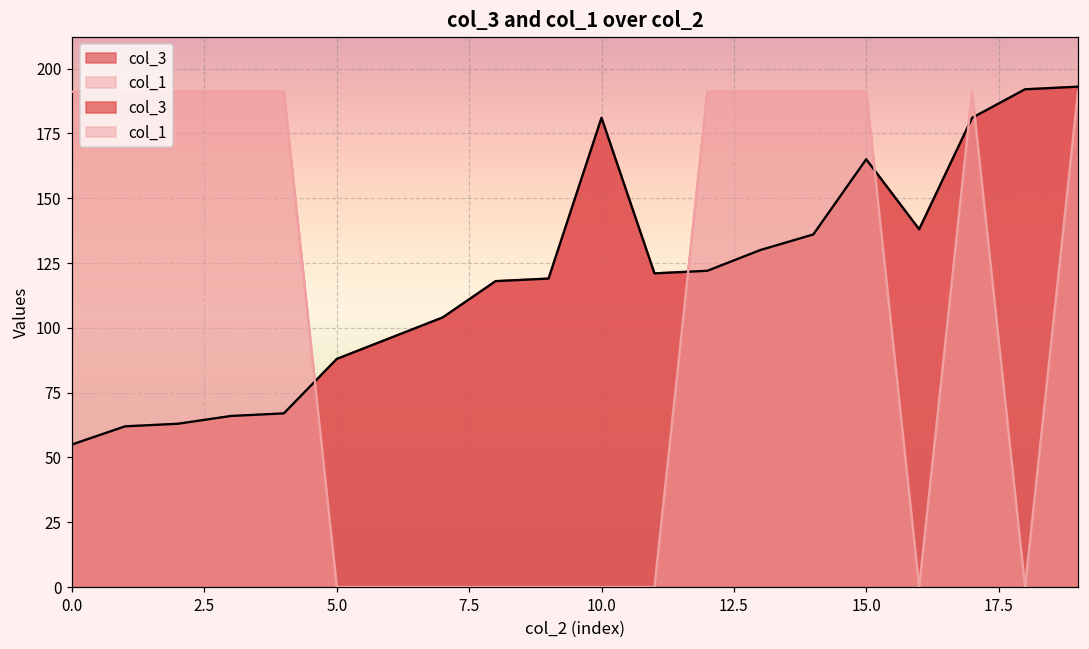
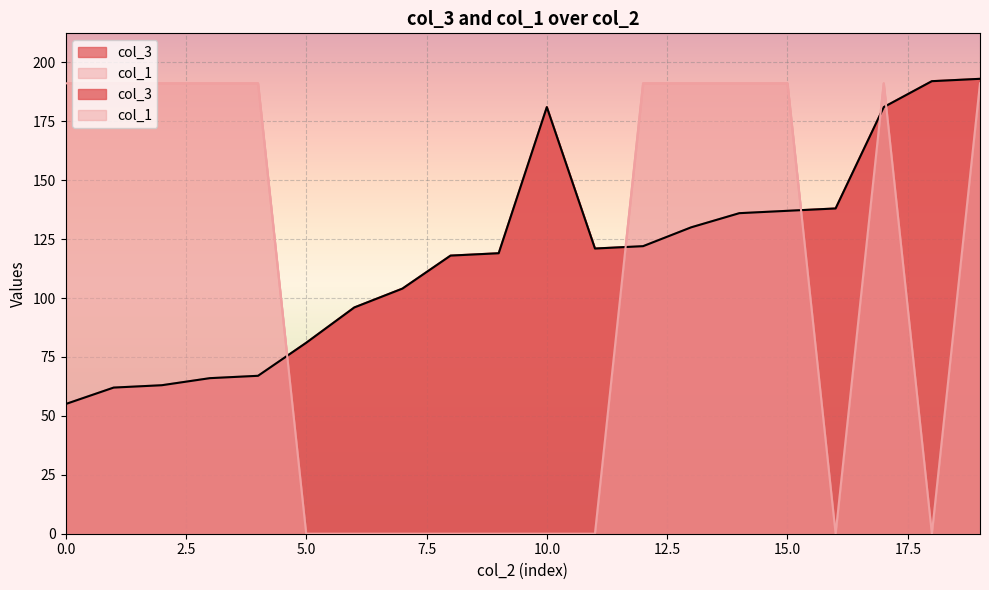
col_3, 5.0: 88 -> 81
col_3, 15.0: 165 -> 137
